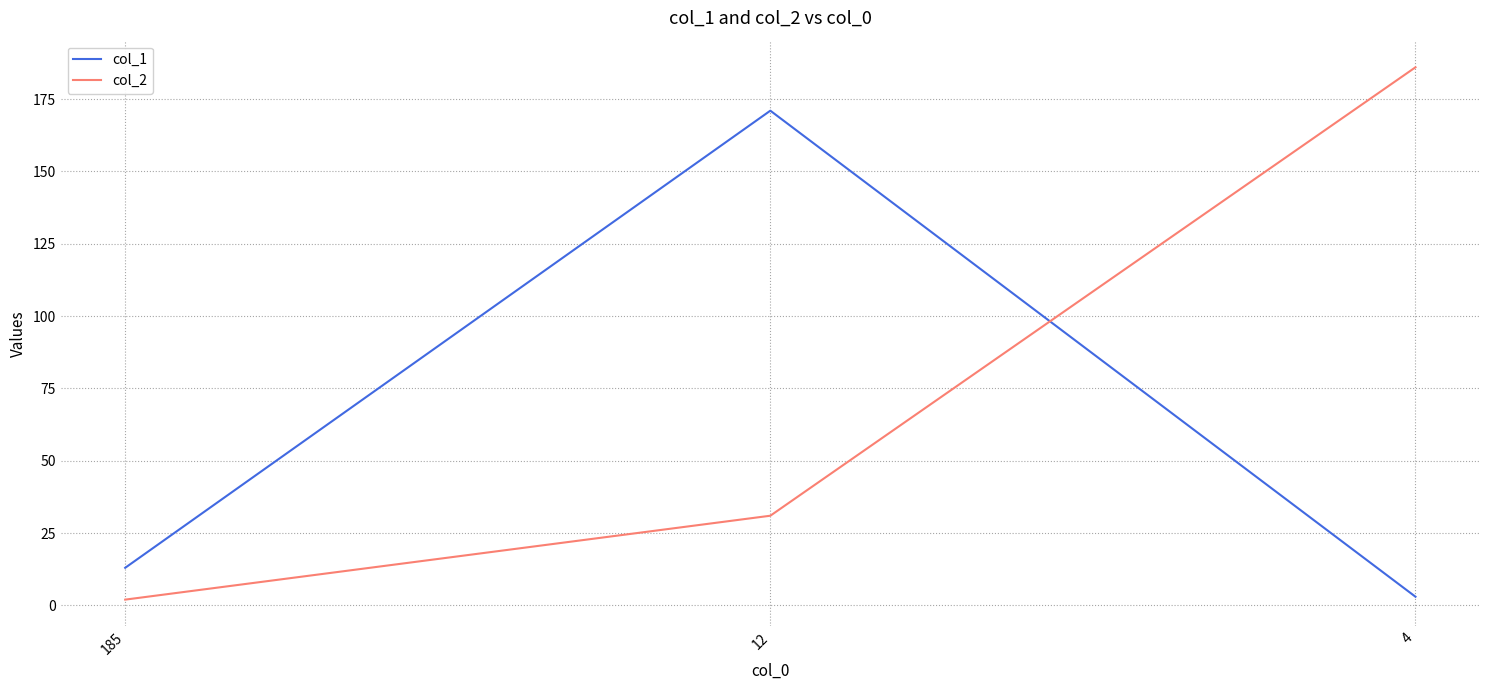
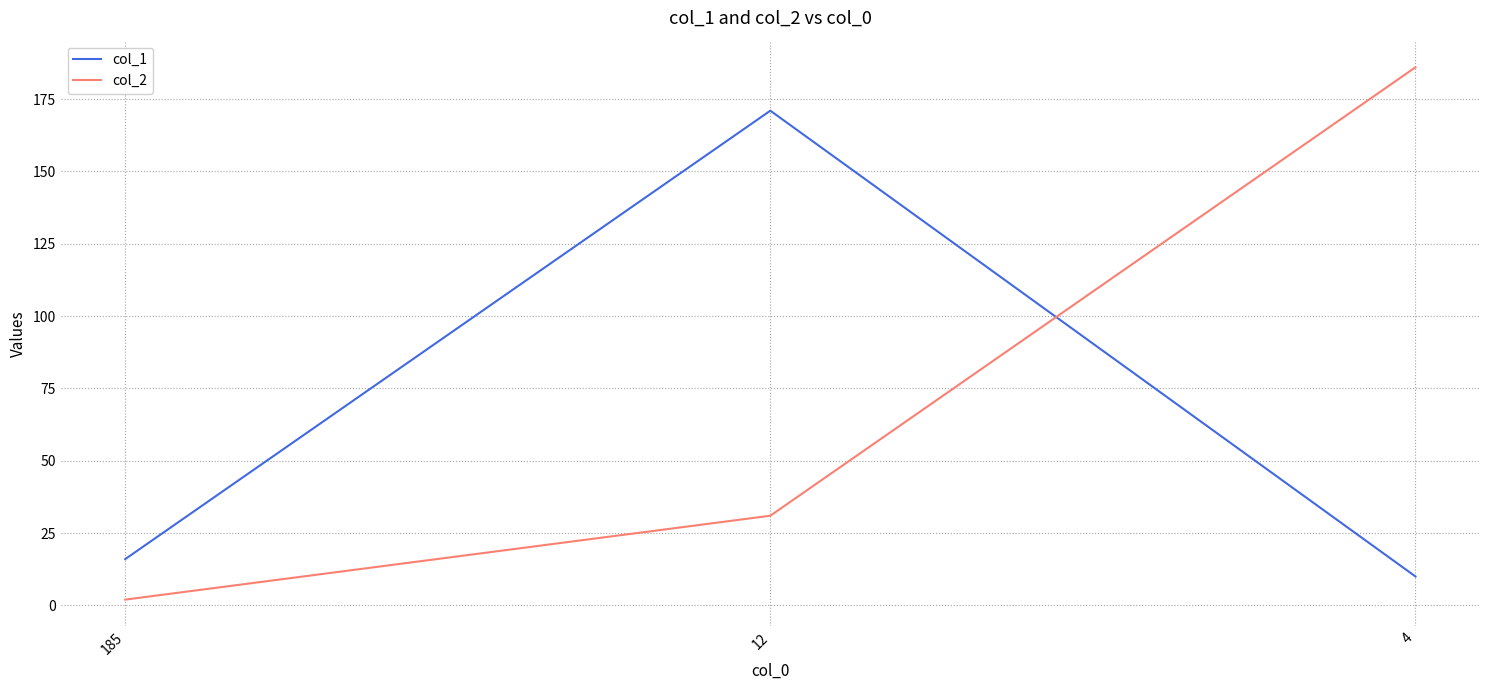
col_1, 185: 13 -> 16
col_1, 4: 3 -> 10
